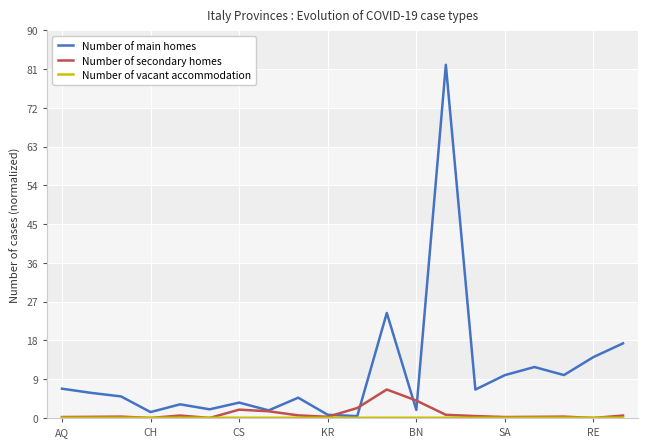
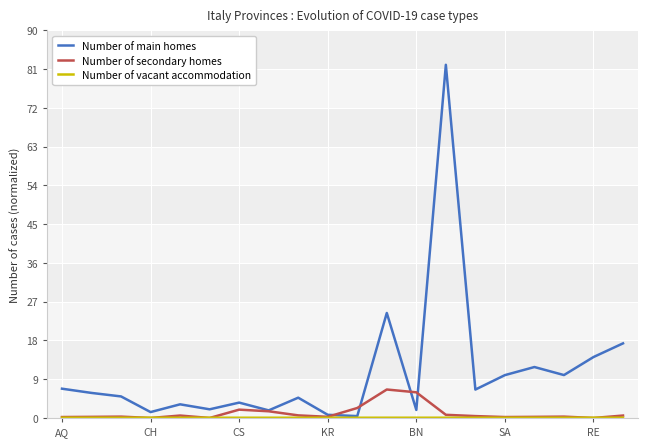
Number of secondary homes, BN: 4 -> 6
